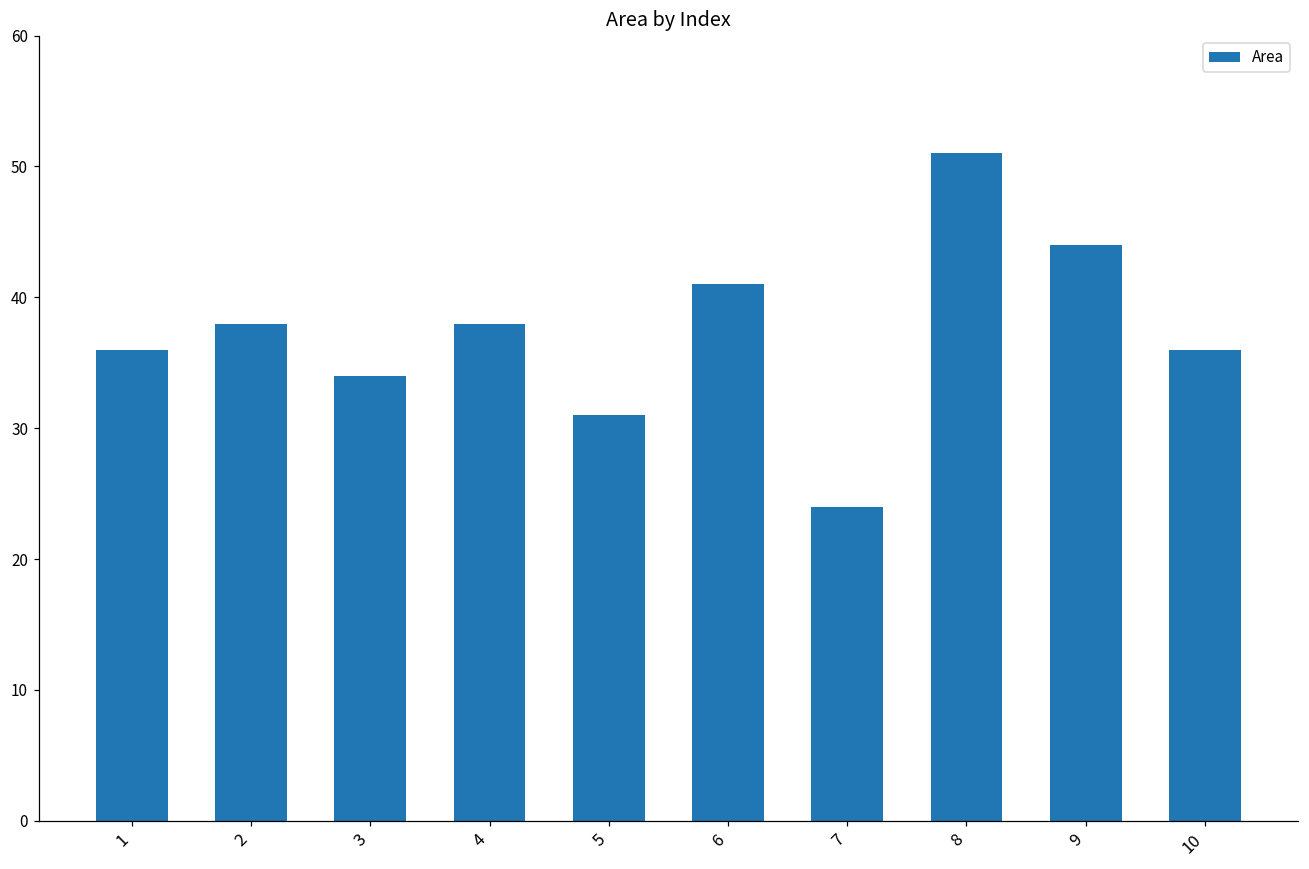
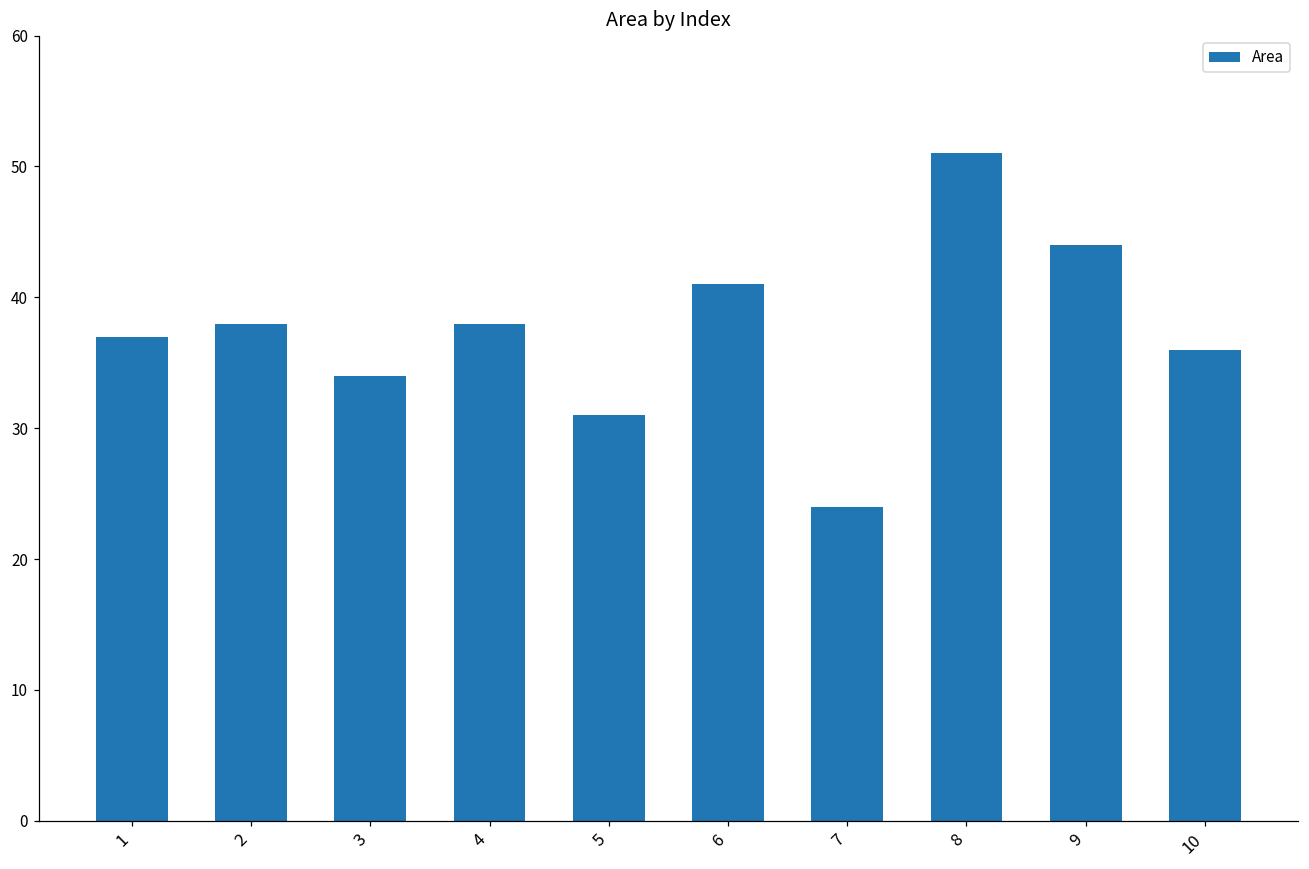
1: 36 -> 37
